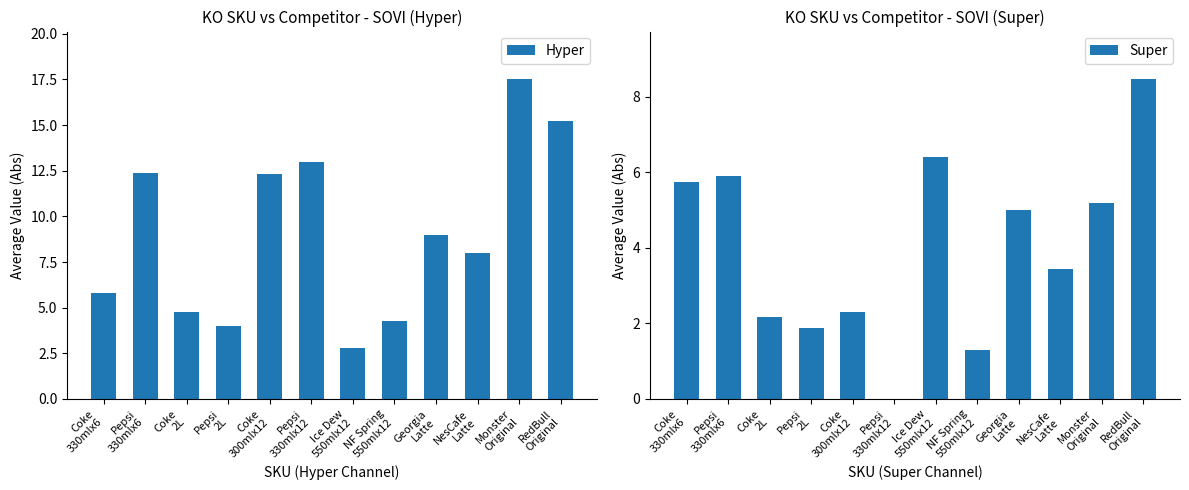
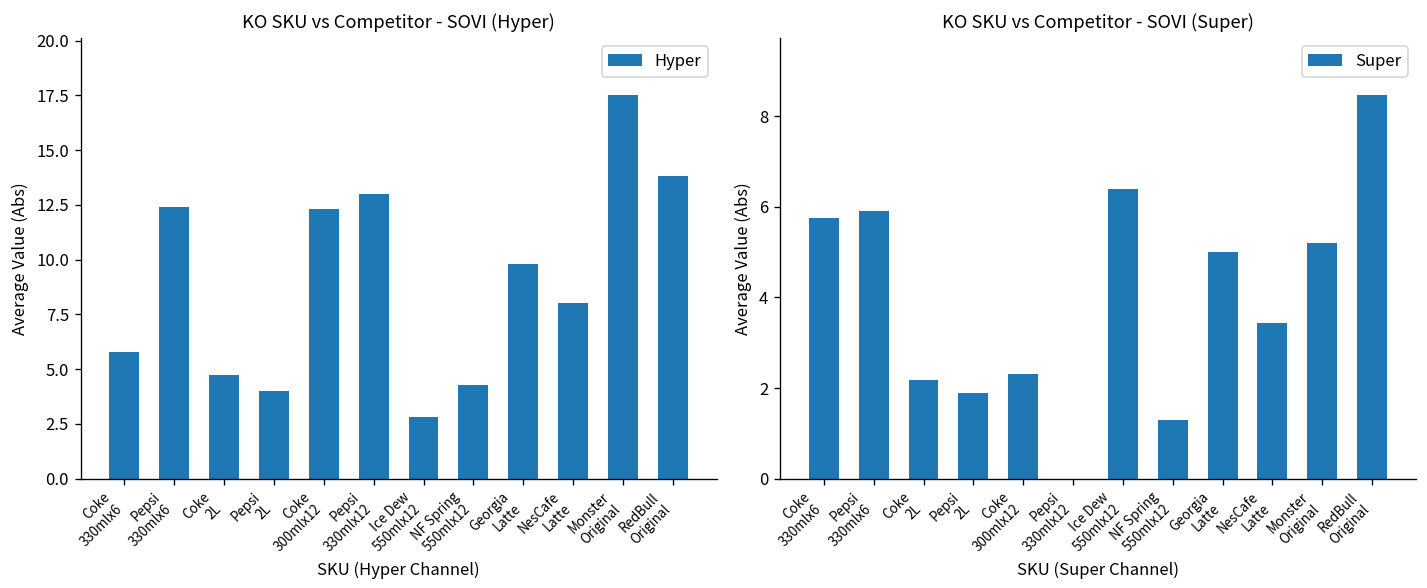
KO SKU vs Competitor - SOVI (Hyper), Georgia Latte: 9.0 -> 9.8
KO SKU vs Competitor - SOVI (Hyper), RedBull Original: 15.2 -> 13.8
